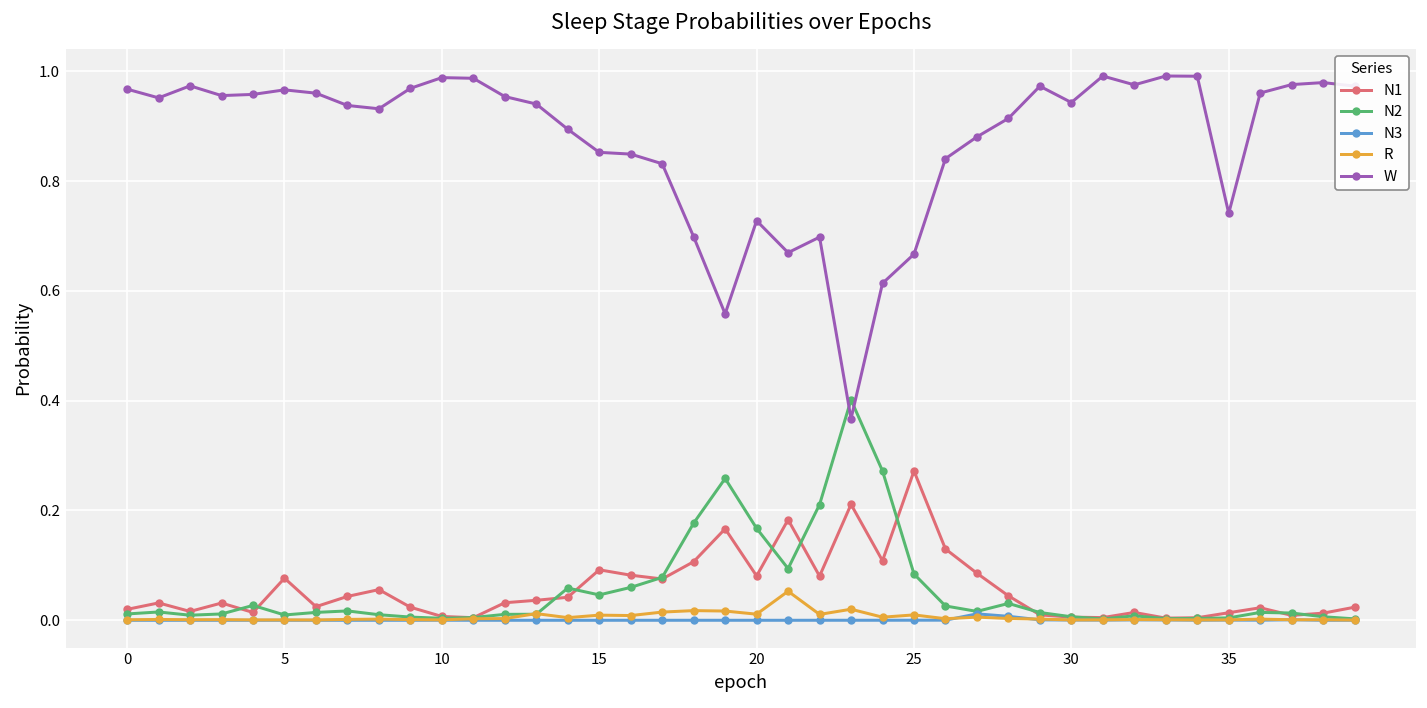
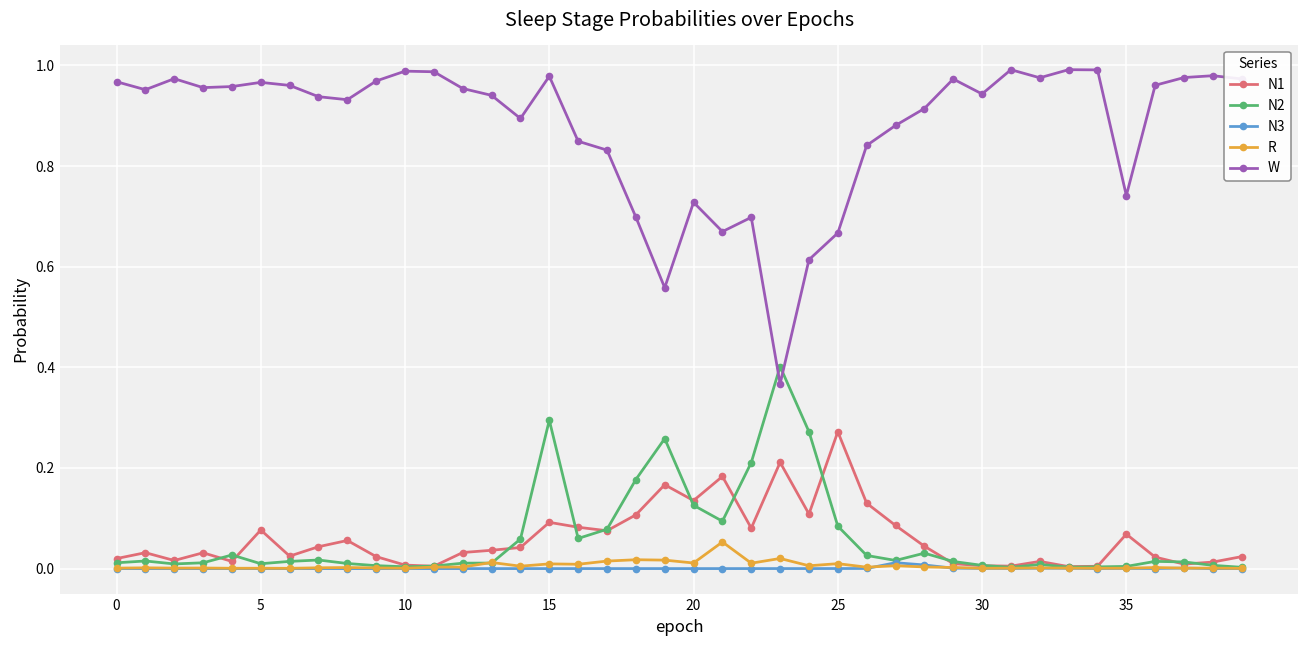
N2, 15: 0.05 -> 0.29
W, 15: 0.85 -> 0.98
N1, 20: 0.08 -> 0.14
N2, 20: 0.17 -> 0.13
N1, 35: 0.01 -> 0.07
